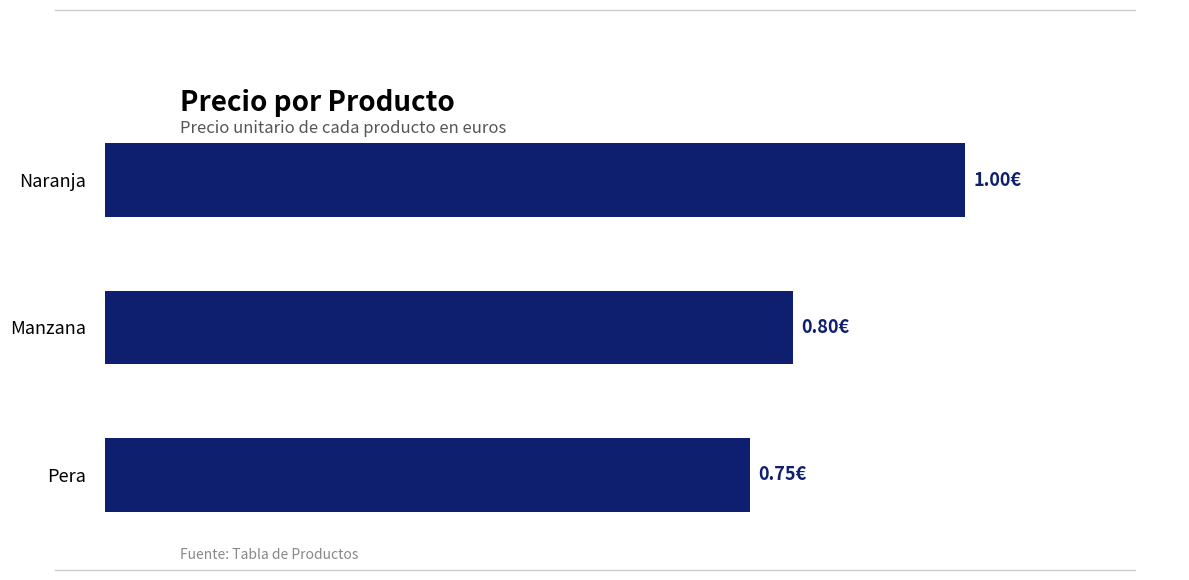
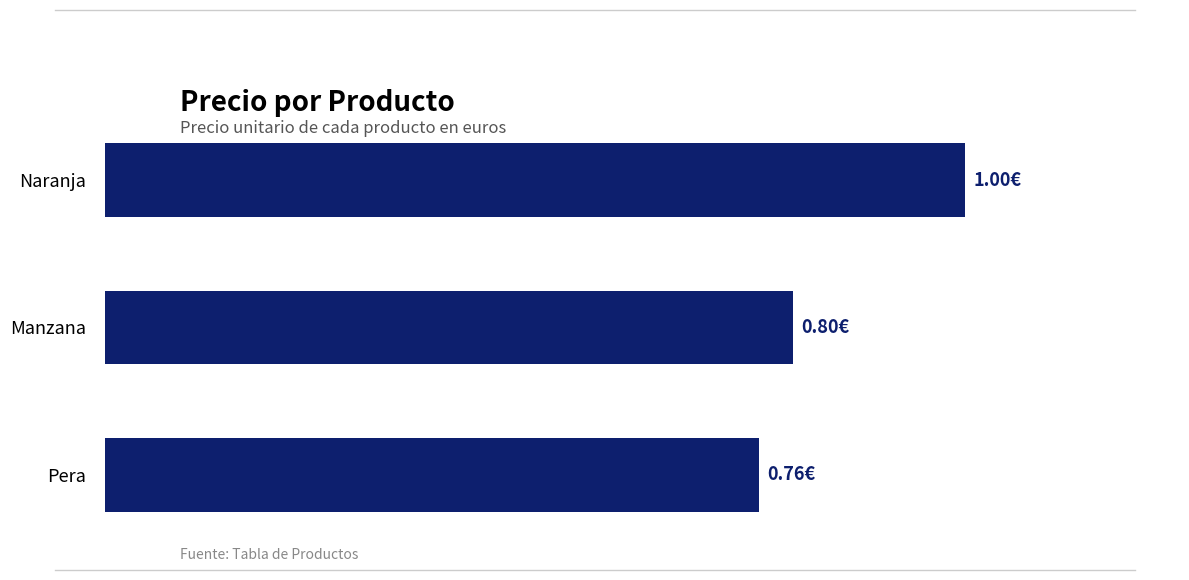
Pera: 0.75€ -> 0.76€
